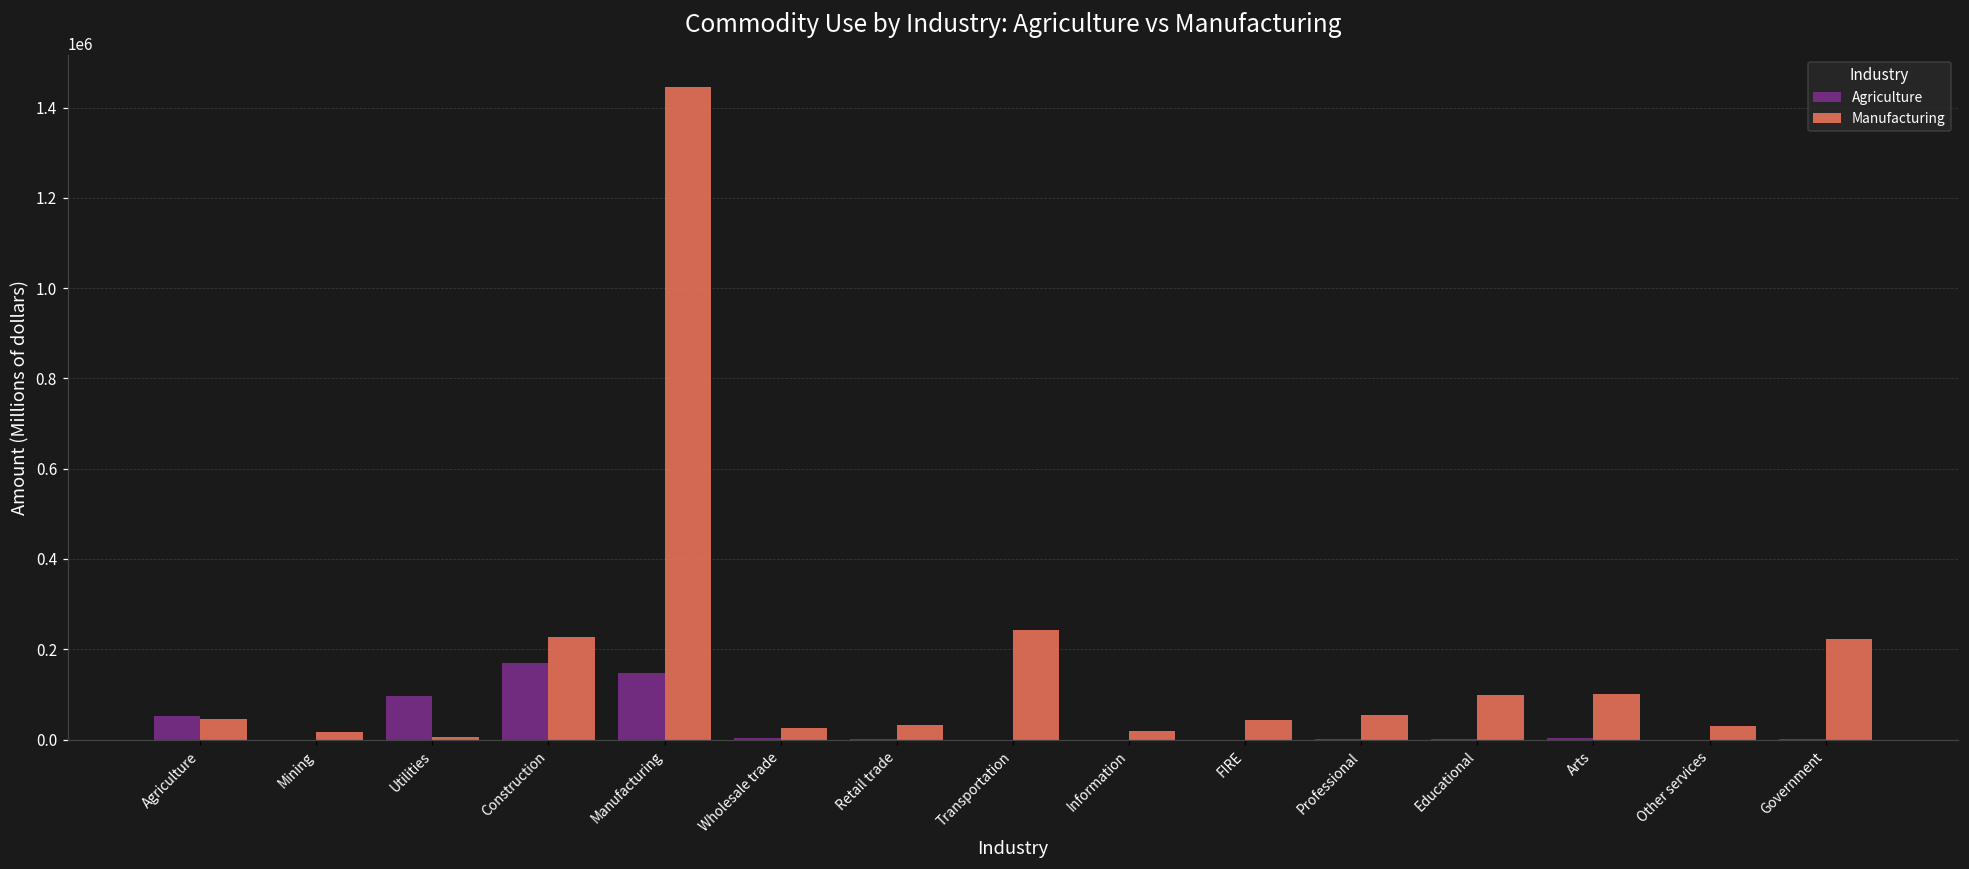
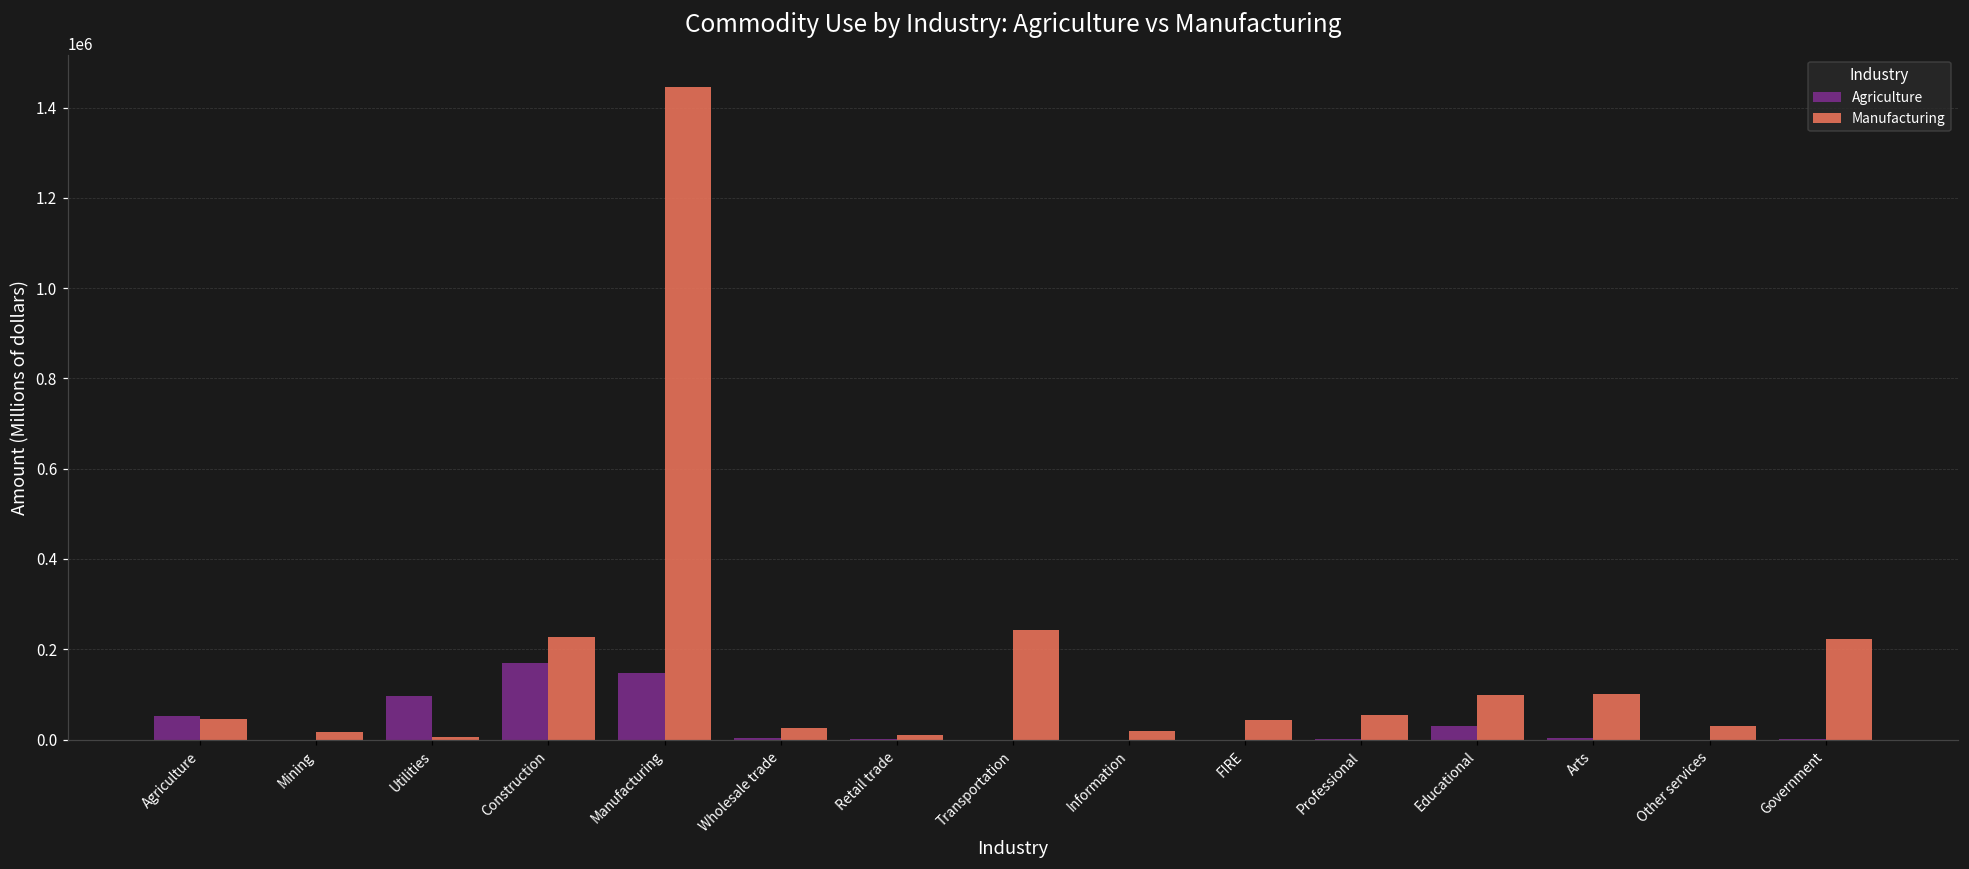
Manufacturing, Retail trade: 30000 -> 10000
Agriculture, Educational: 0 -> 30000
